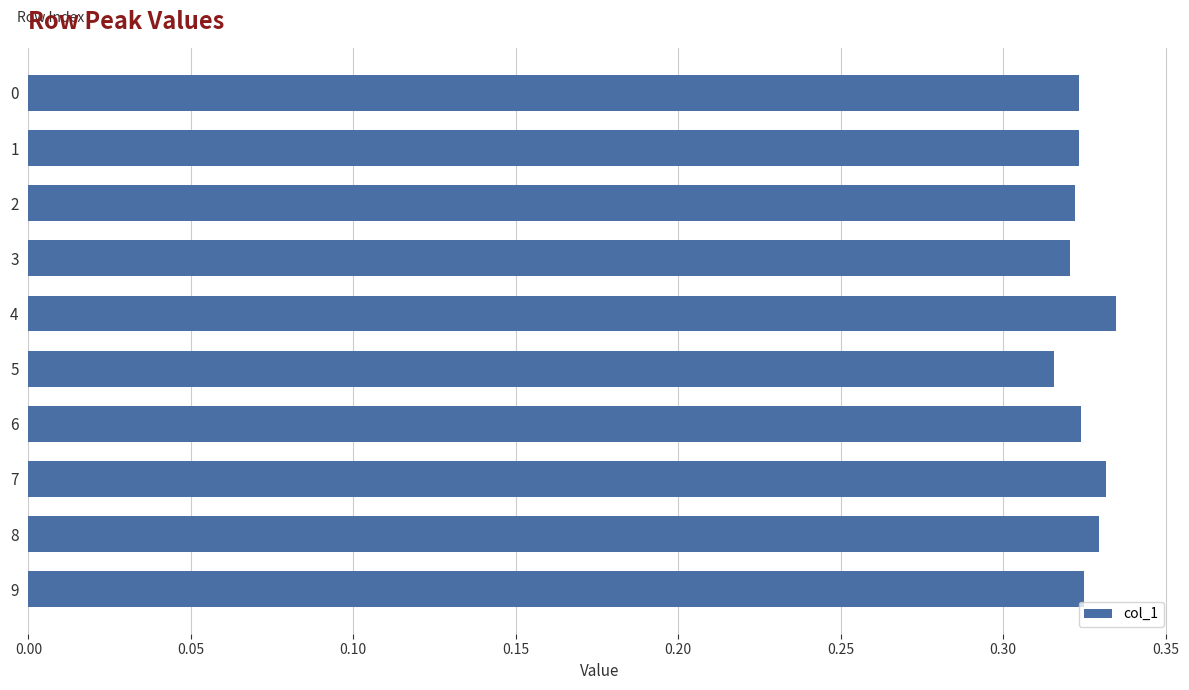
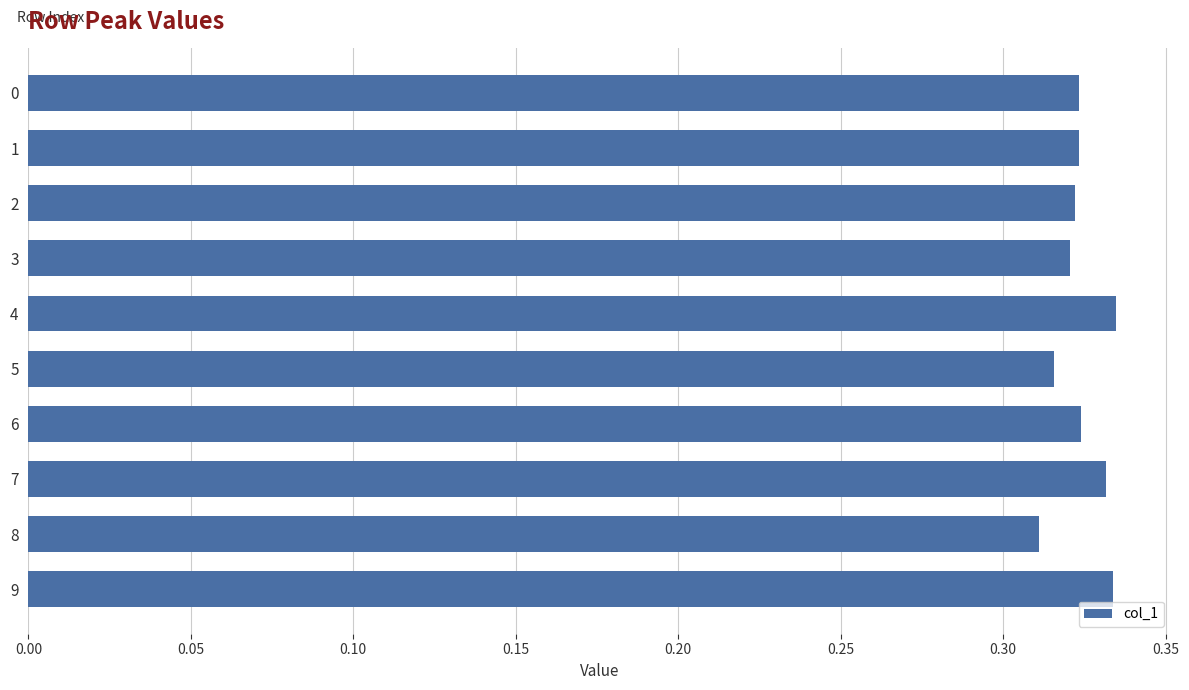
8: 0.329 -> 0.311
9: 0.325 -> 0.334
